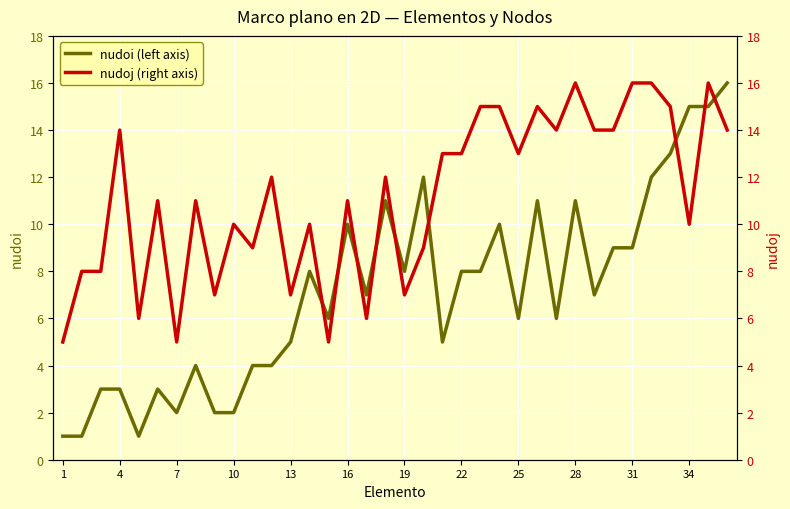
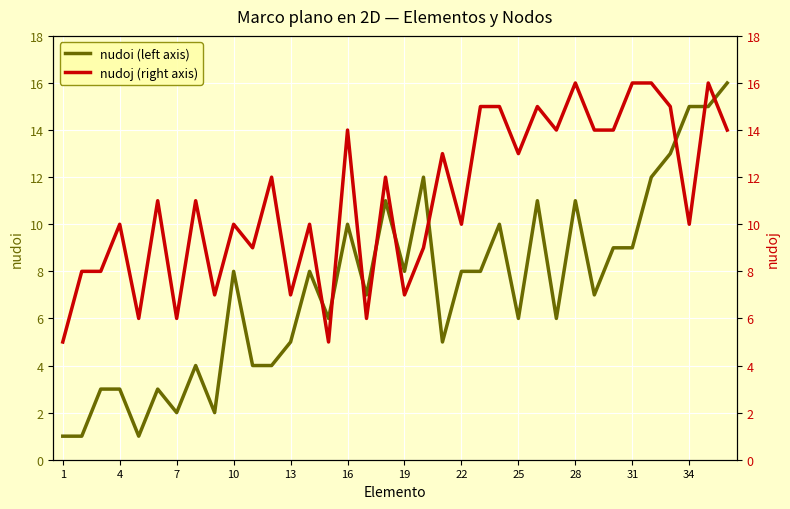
nudoi (left axis), 10: 2 -> 8
nudoj (right axis), 4: 14 -> 10
nudoj (right axis), 7: 5 -> 6
nudoj (right axis), 16: 11 -> 14
nudoj (right axis), 22: 13 -> 10
